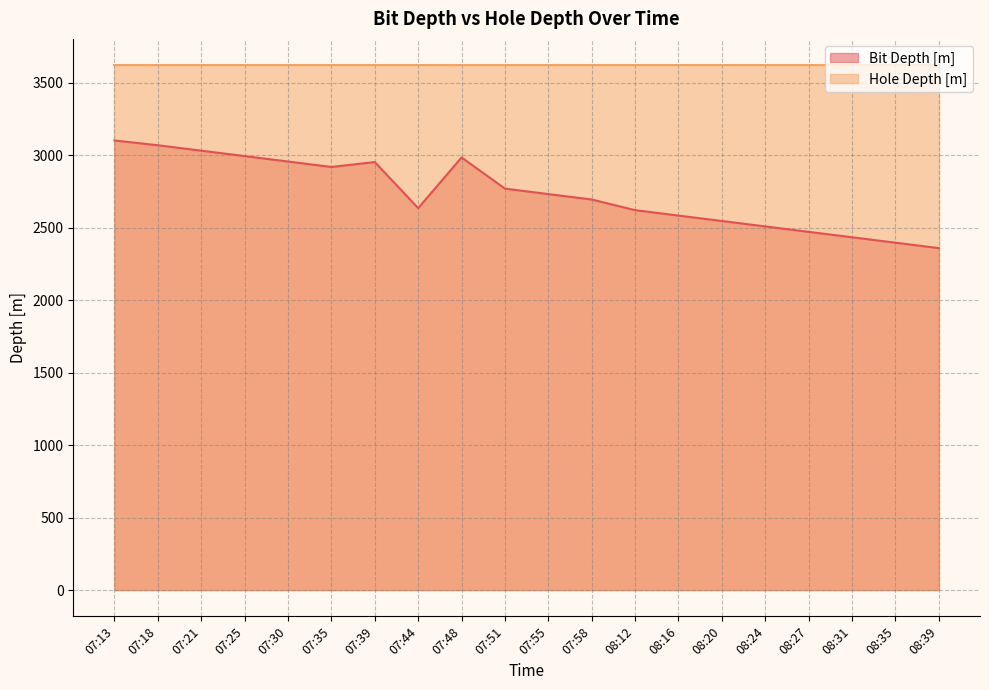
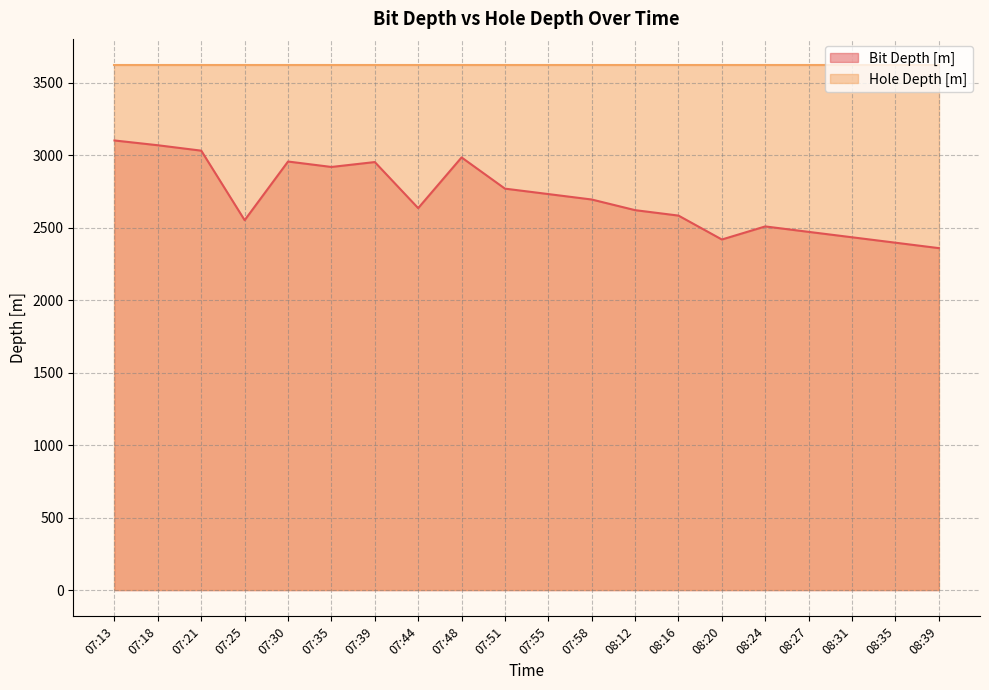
Bit Depth [m], 07:25: 2990 -> 2550
Bit Depth [m], 08:20: 2550 -> 2420
